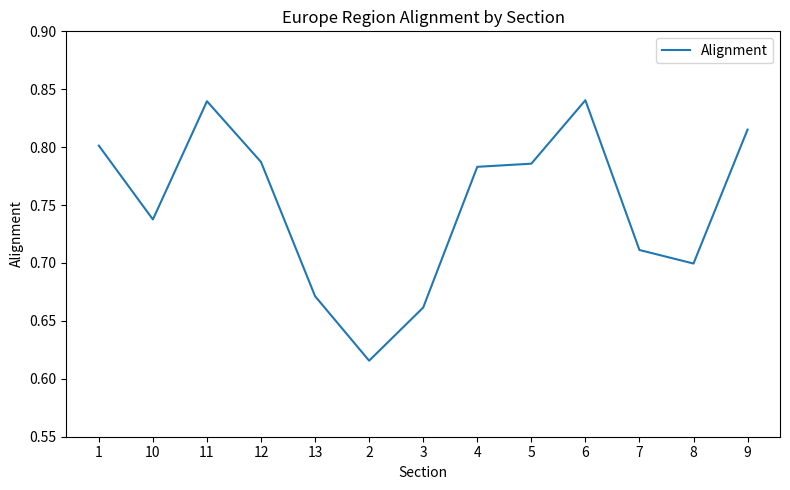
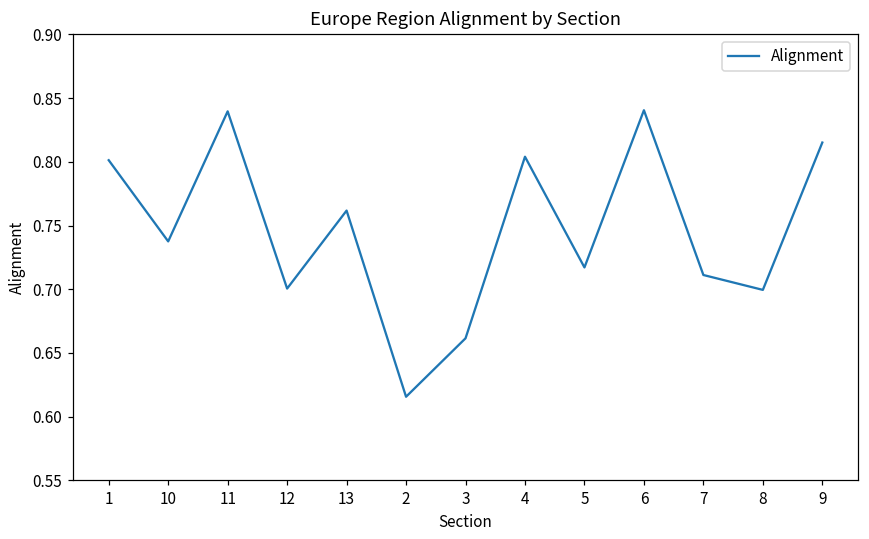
12: 0.787 -> 0.701
13: 0.671 -> 0.762
4: 0.783 -> 0.804
5: 0.786 -> 0.717
